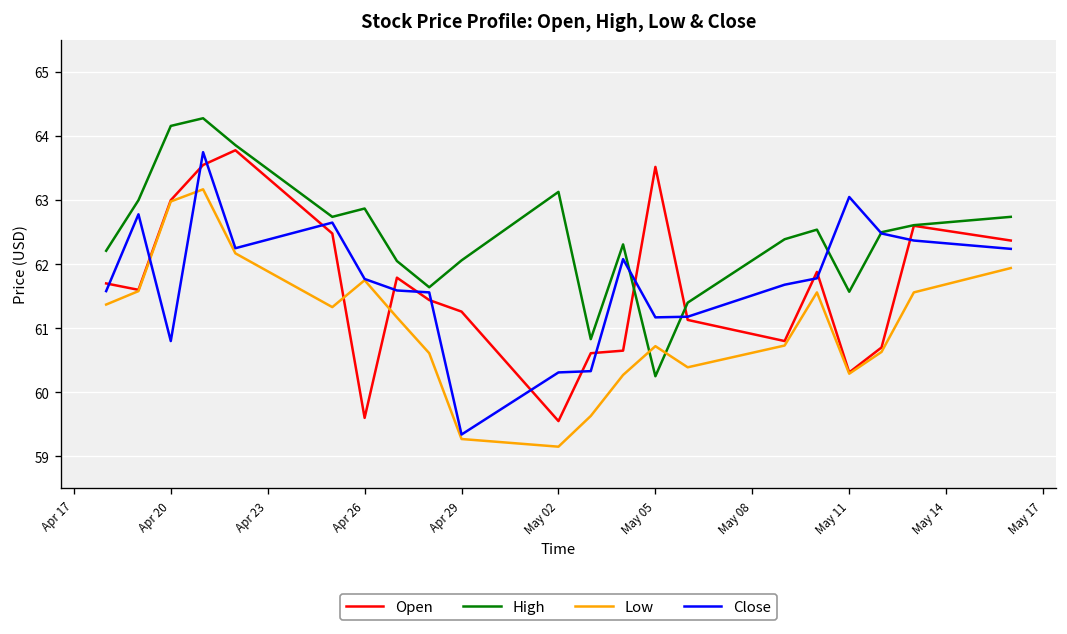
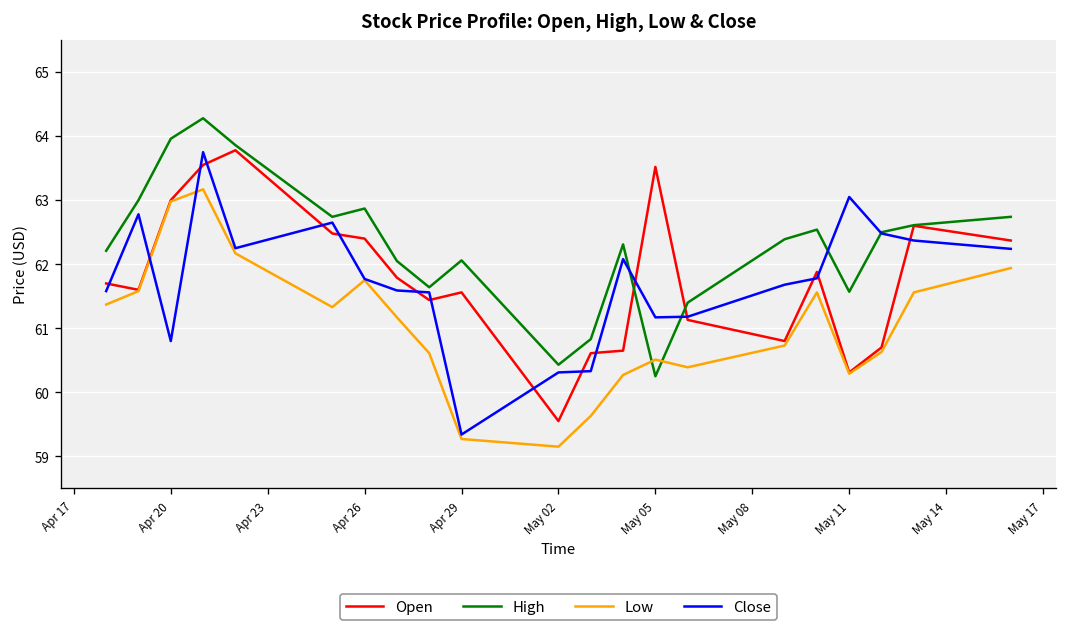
High, Apr 20: 64.2 -> 64.0
Open, Apr 26: 59.6 -> 62.4
Open, Apr 29: 61.3 -> 61.6
High, May 02: 63.1 -> 60.4
Low, May 05: 60.7 -> 60.5
